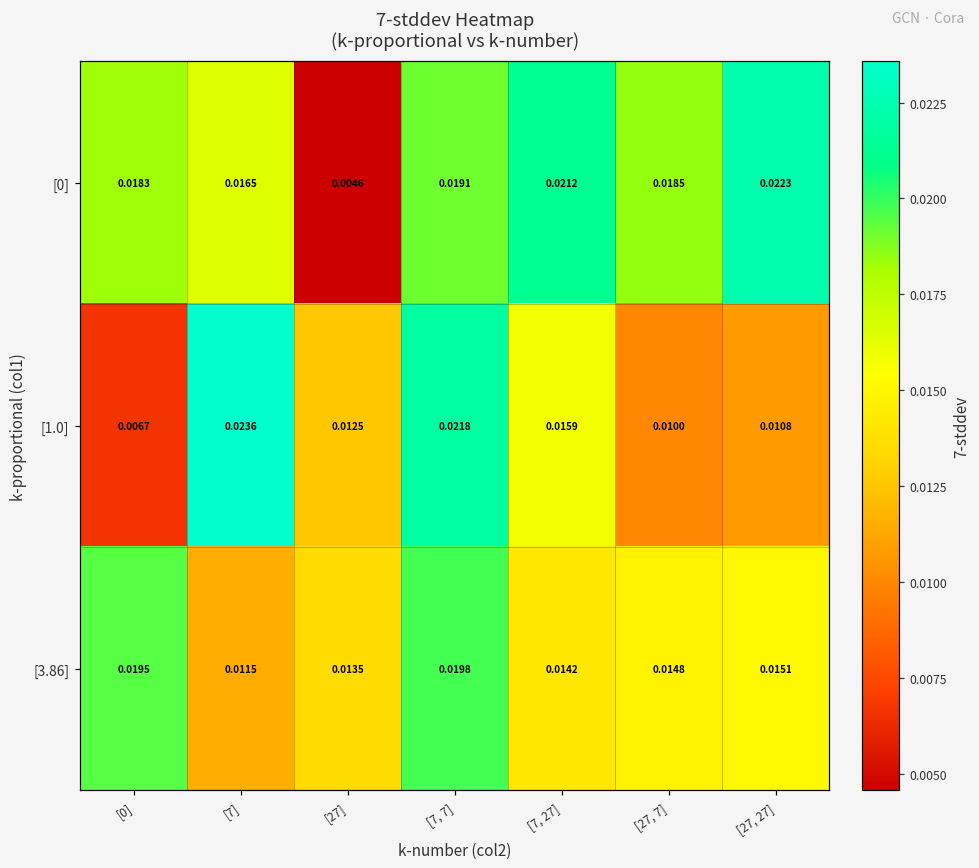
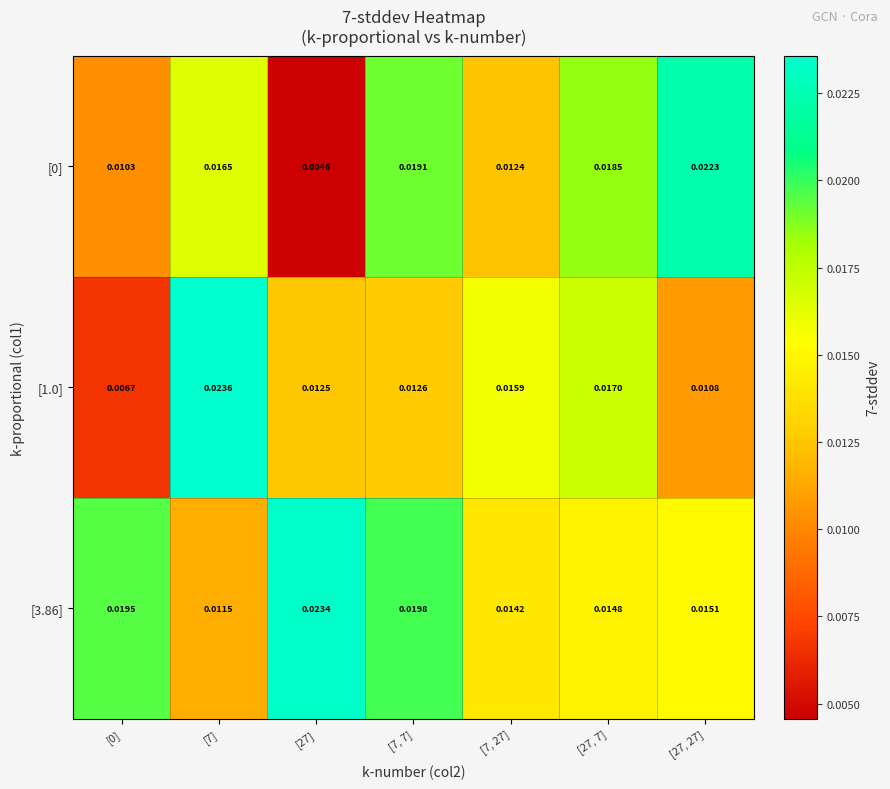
[0], [0]: 0.0183 -> 0.0103
[0], [7, 27]: 0.0212 -> 0.0124
[1.0], [7, 7]: 0.0218 -> 0.0126
[1.0], [27, 7]: 0.0100 -> 0.0170
[3.86], [27]: 0.0135 -> 0.0234
